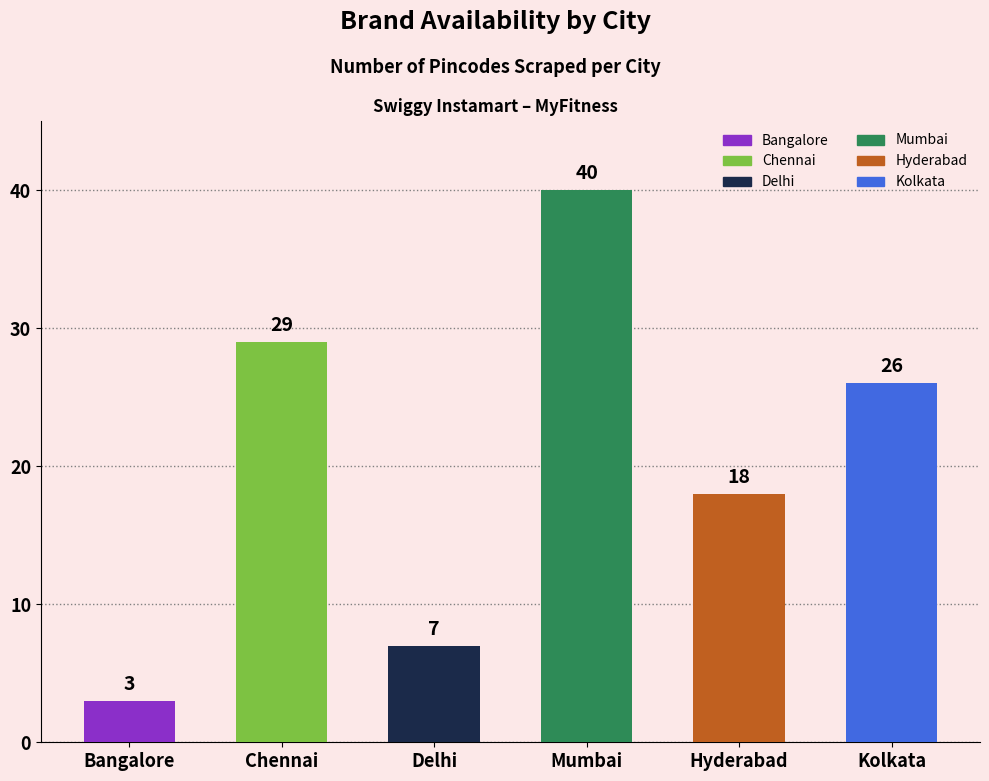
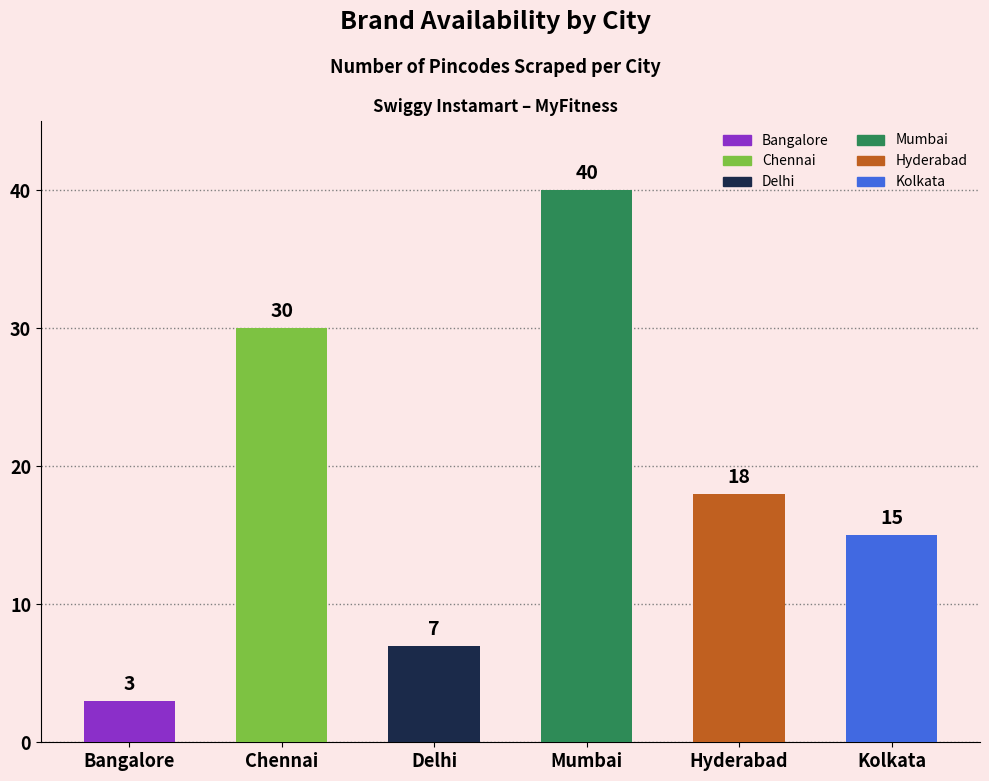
Chennai: 29 -> 30
Kolkata: 26 -> 15
